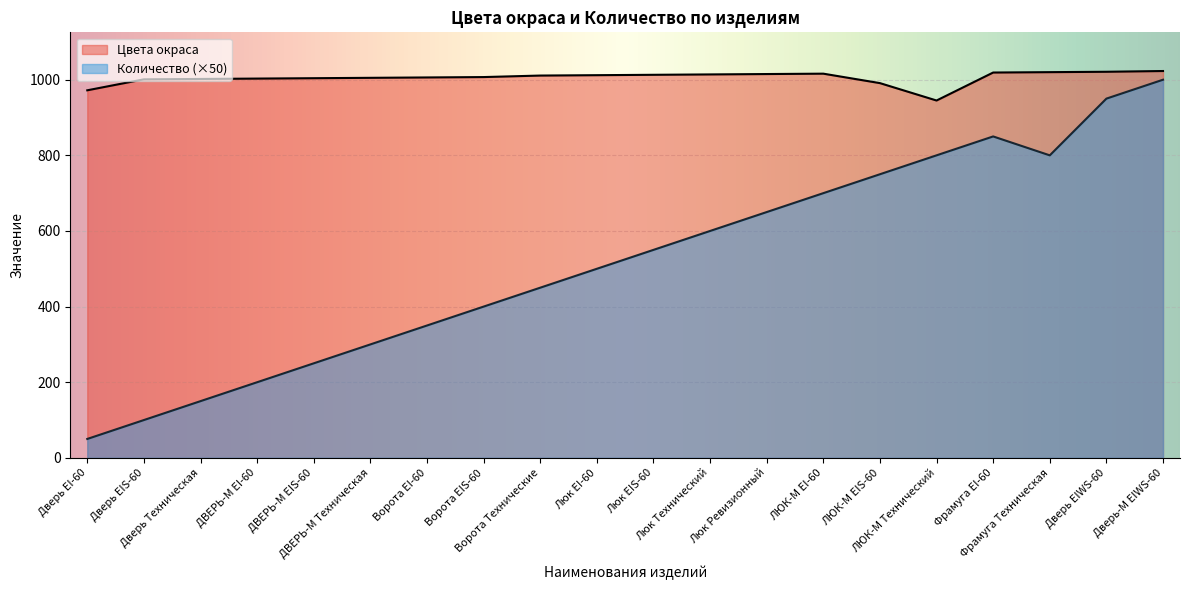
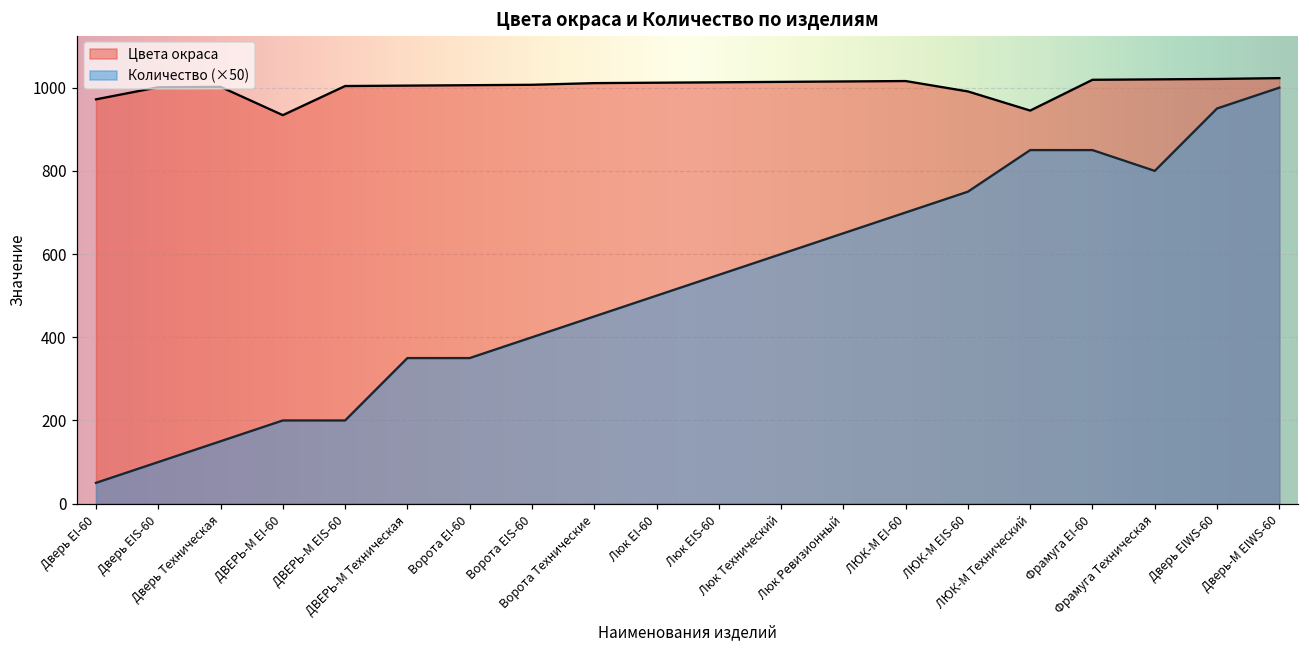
Цвета окраса, ДВЕРЬ-М EI-60: 1000 -> 930
Количество (×50), ДВЕРЬ-М EIS-60: 250 -> 200
Количество (×50), ДВЕРЬ-М Техническая: 300 -> 350
Количество (×50), ЛЮК-М Технический: 800 -> 850
